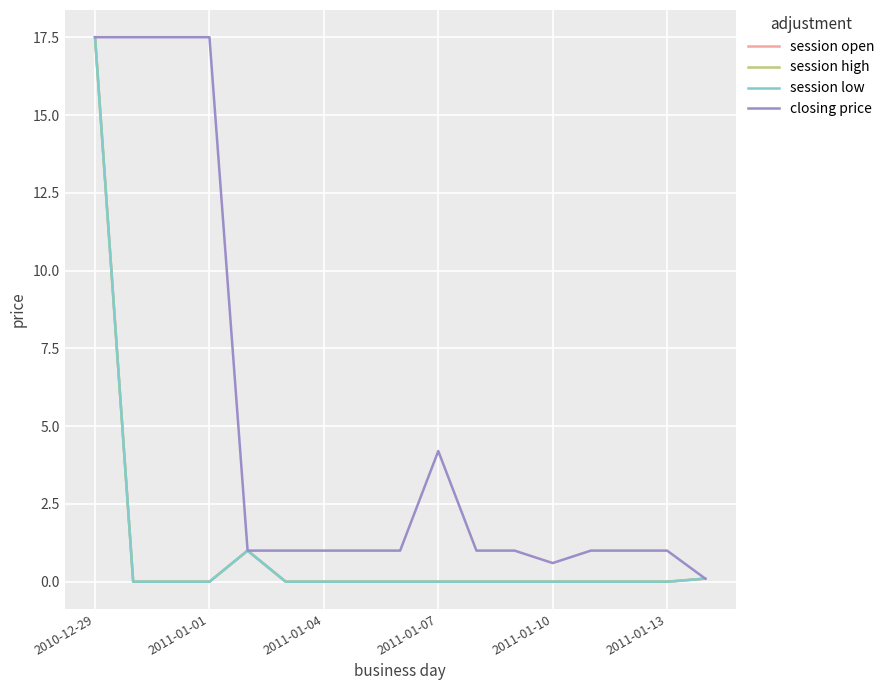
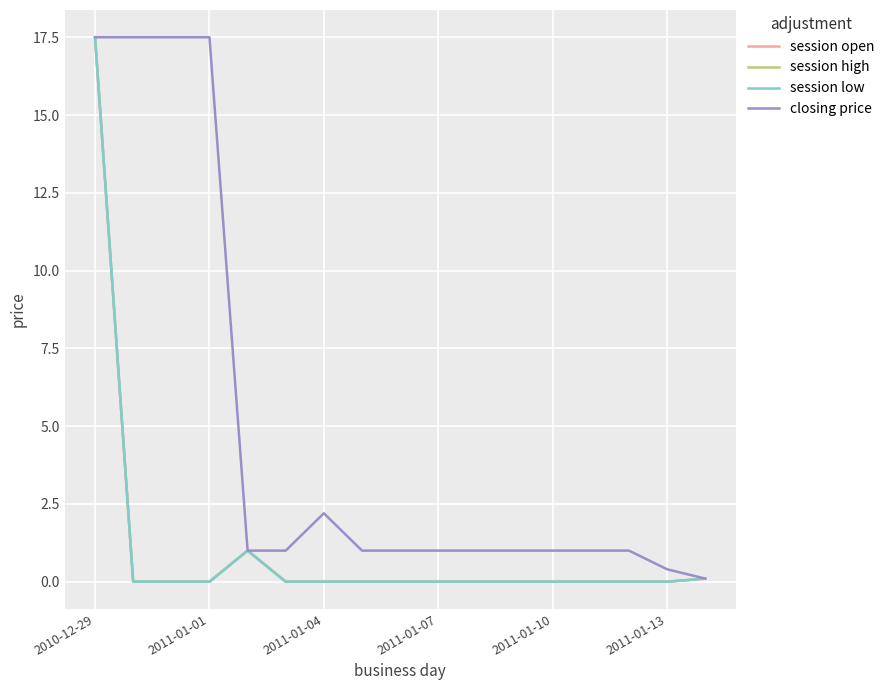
closing price, 2011-01-04: 1.0 -> 2.2
closing price, 2011-01-07: 4.2 -> 1.0
closing price, 2011-01-10: 0.6 -> 1.0
closing price, 2011-01-13: 1.0 -> 0.4
